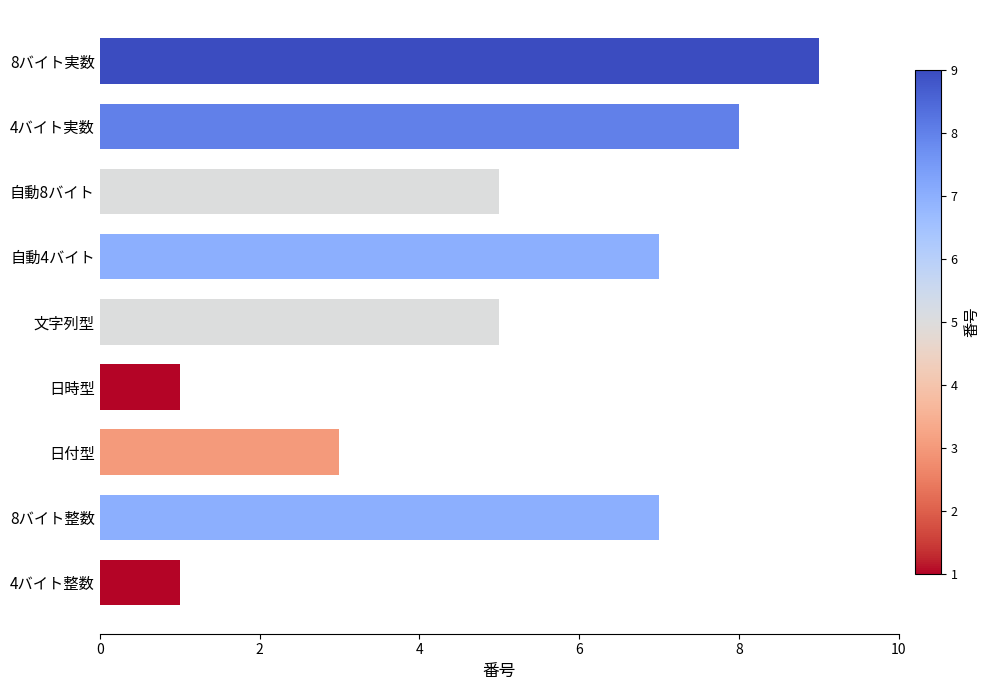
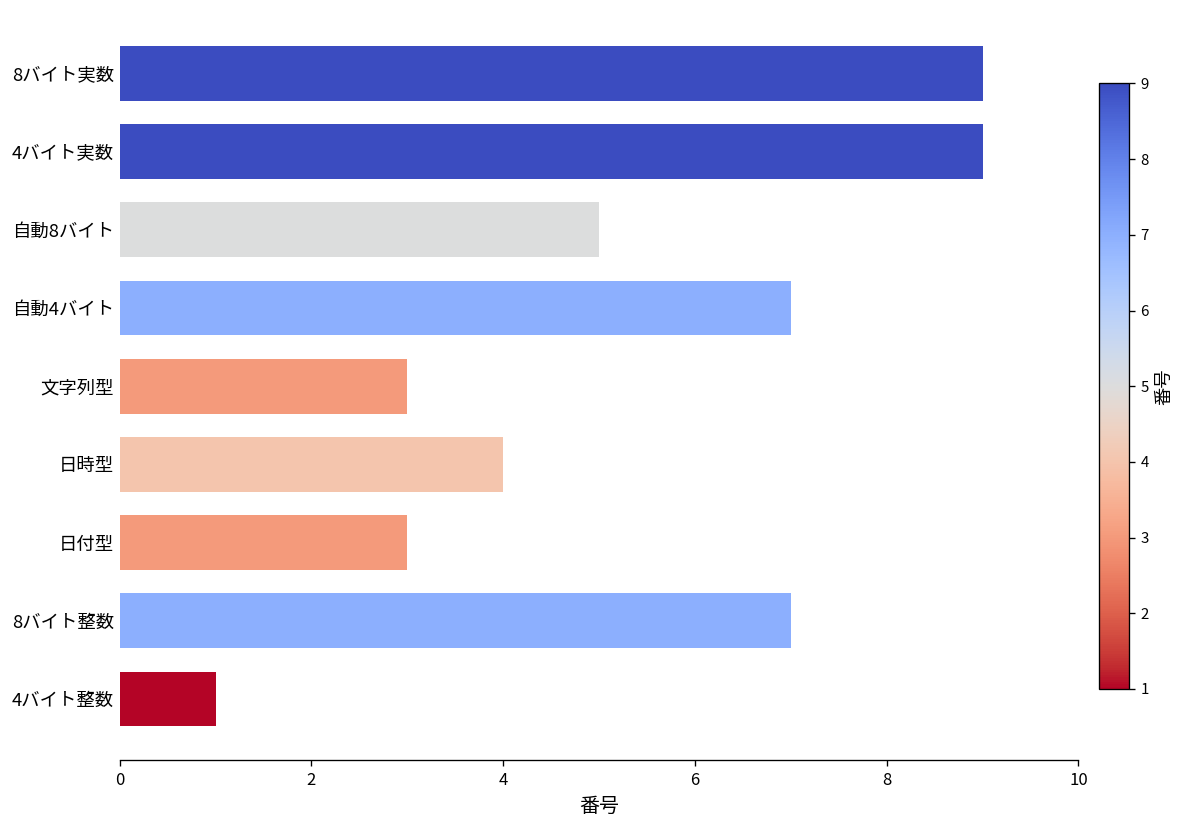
4バイト実数: 8 -> 9
文字列型: 5 -> 3
日時型: 1 -> 4
